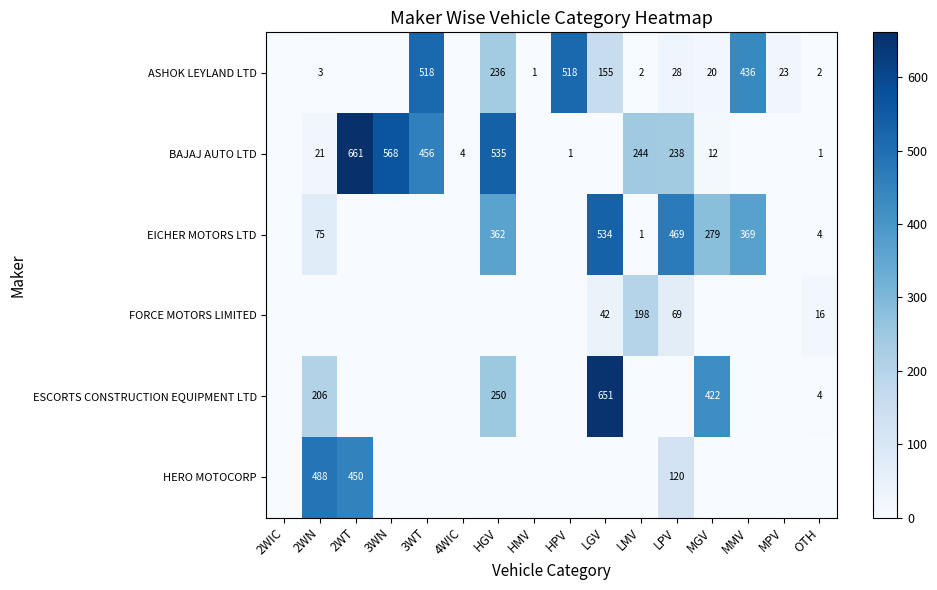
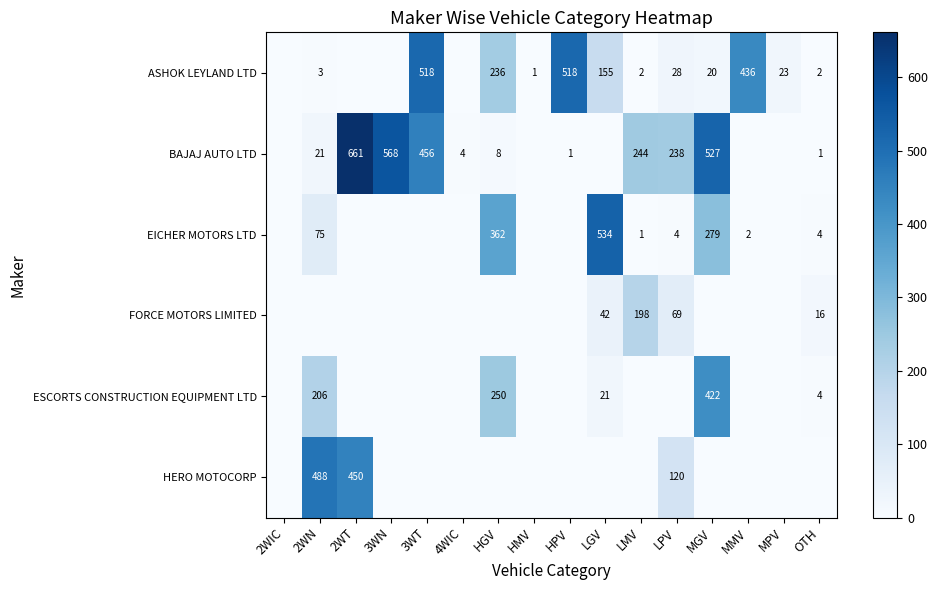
BAJAJ AUTO LTD, HGV: 535 -> 8
BAJAJ AUTO LTD, MGV: 12 -> 527
EICHER MOTORS LTD, LPV: 469 -> 4
EICHER MOTORS LTD, MMV: 369 -> 2
ESCORTS CONSTRUCTION EQUIPMENT LTD, LGV: 651 -> 21
